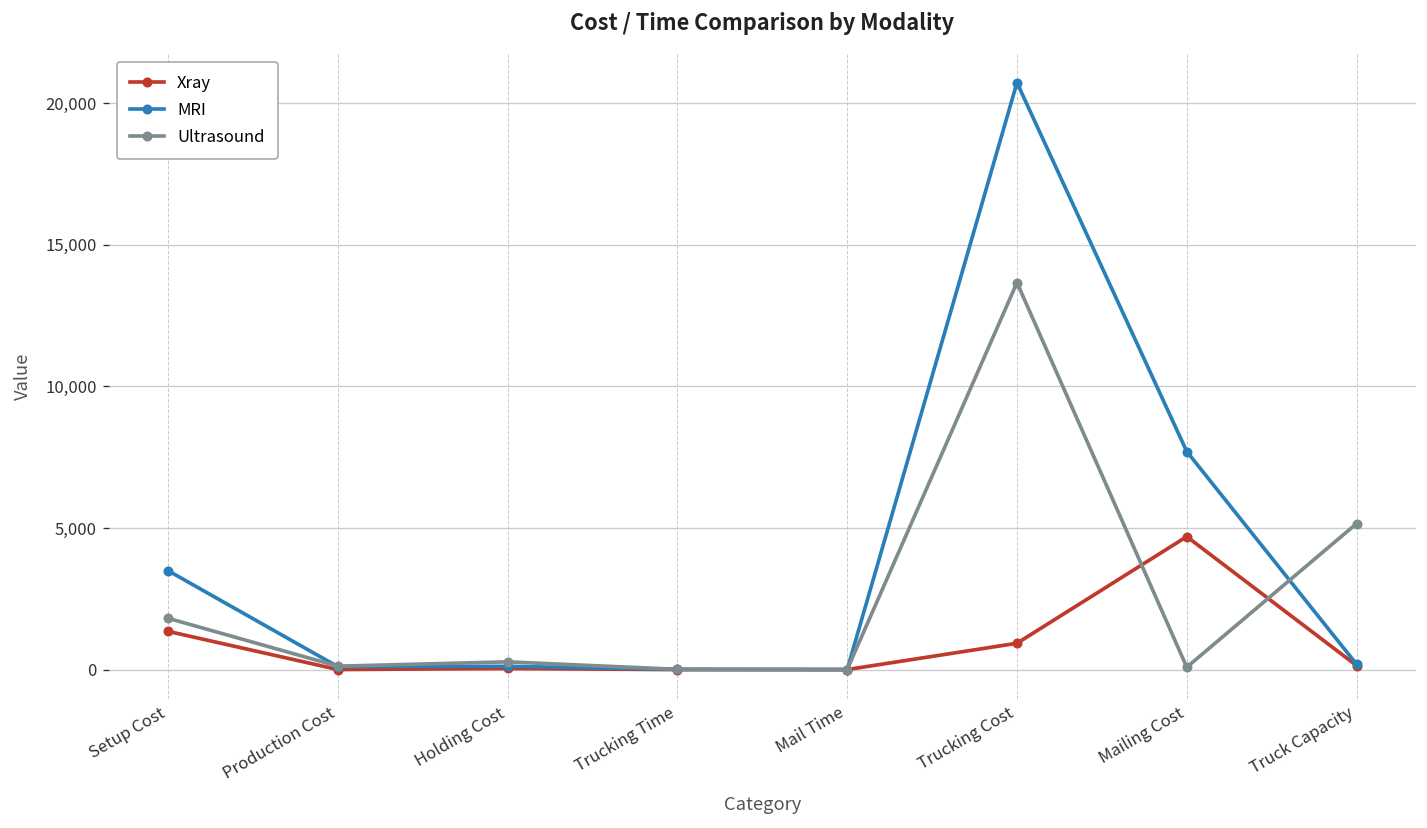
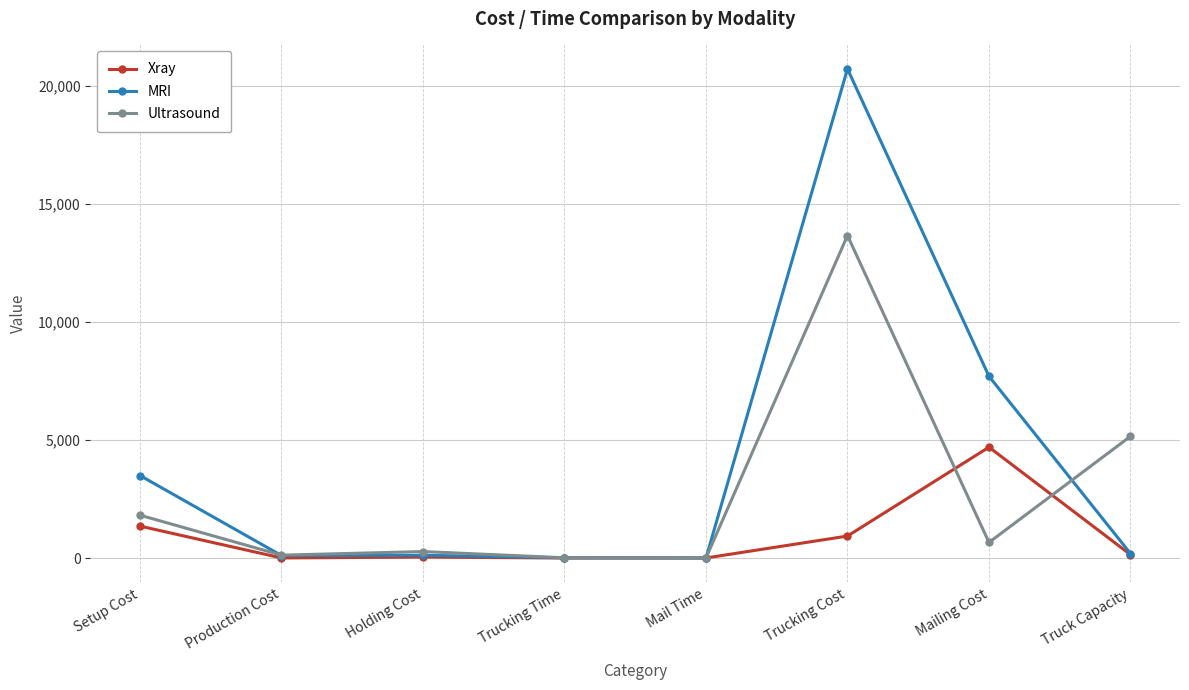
Ultrasound, Mailing Cost: 100 -> 700
